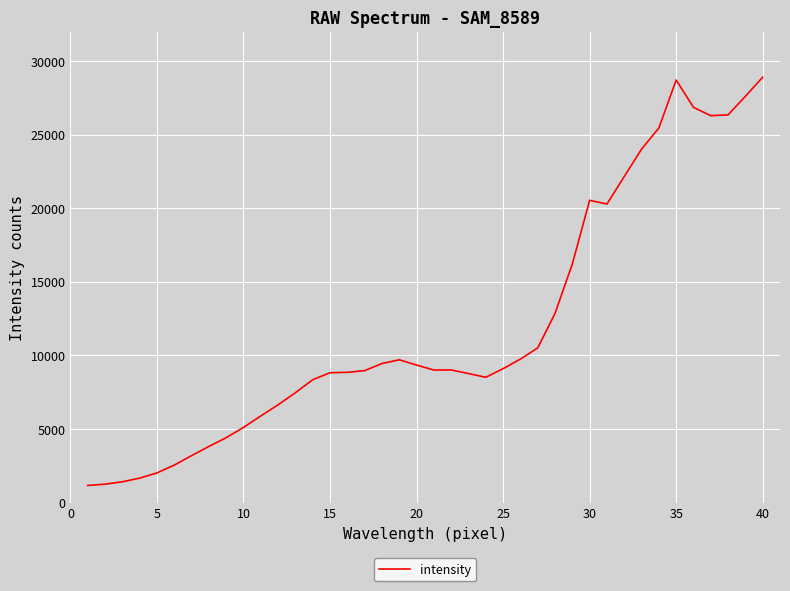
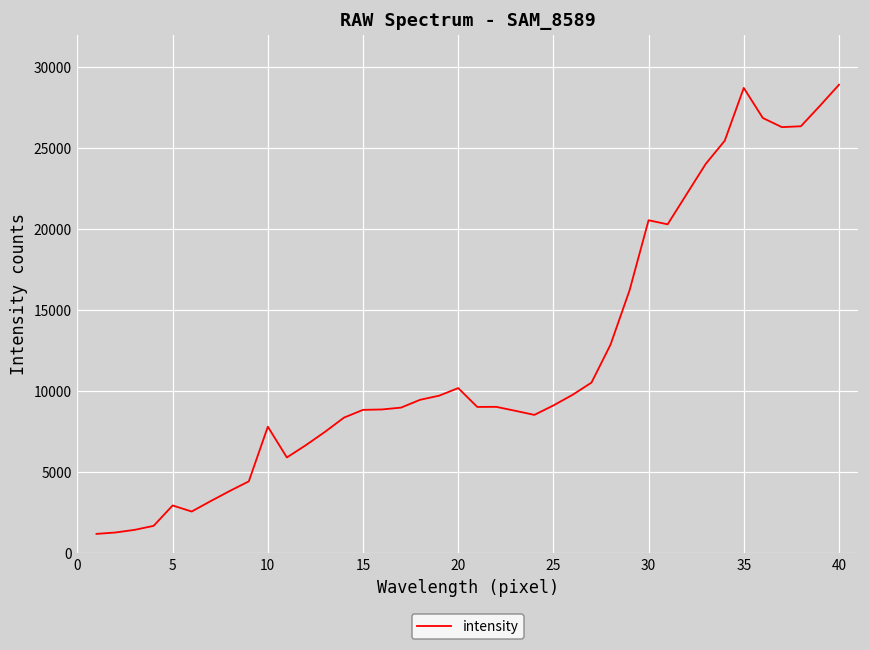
5: 2000 -> 2900
10: 5100 -> 7800
20: 9300 -> 10200
